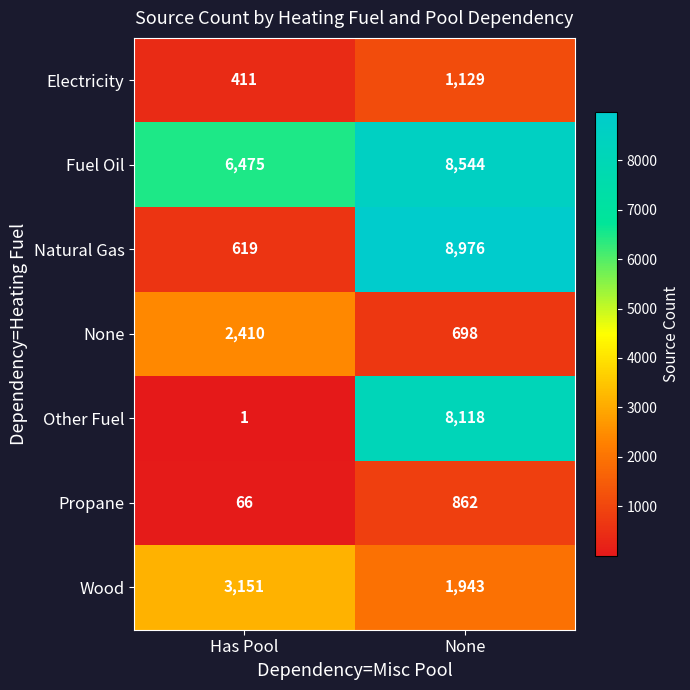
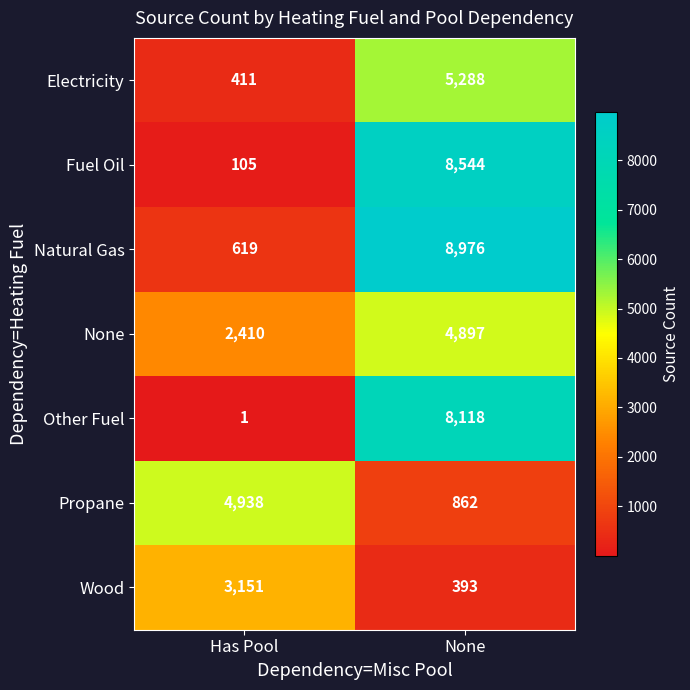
Electricity, None: 1,129 -> 5,288
Fuel Oil, Has Pool: 6,475 -> 105
None, None: 698 -> 4,897
Propane, Has Pool: 66 -> 4,938
Wood, None: 1,943 -> 393
